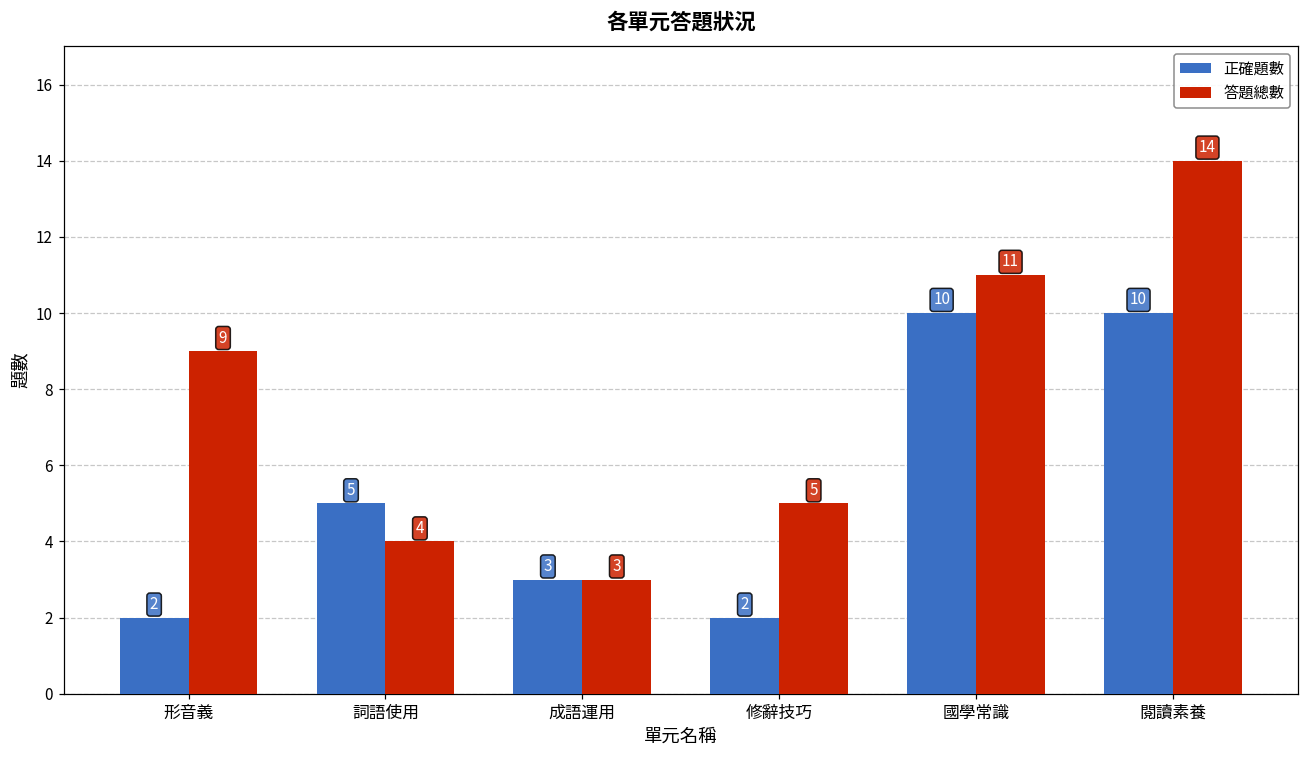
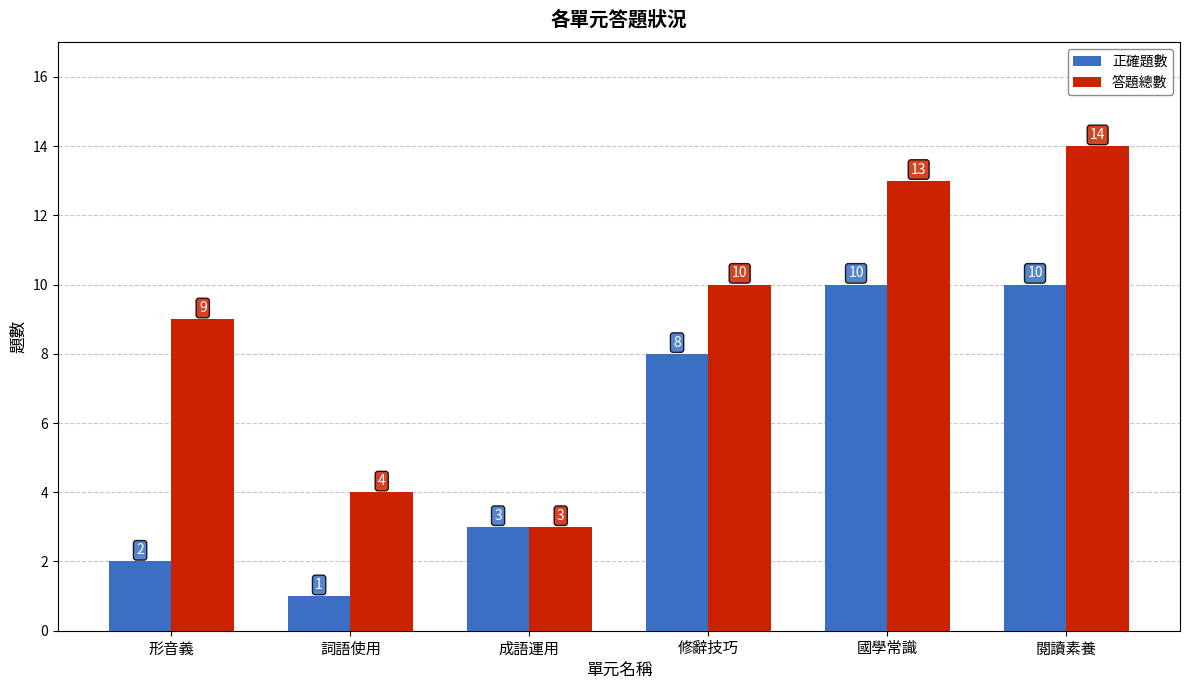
正確題數, 詞語使用: 5 -> 1
正確題數, 修辭技巧: 2 -> 8
答題總數, 修辭技巧: 5 -> 10
答題總數, 國學常識: 11 -> 13
